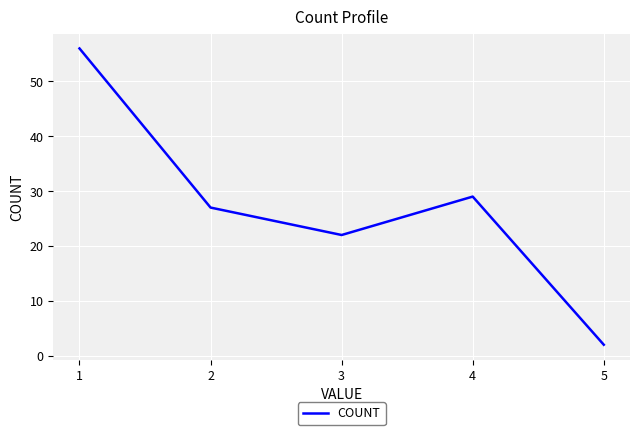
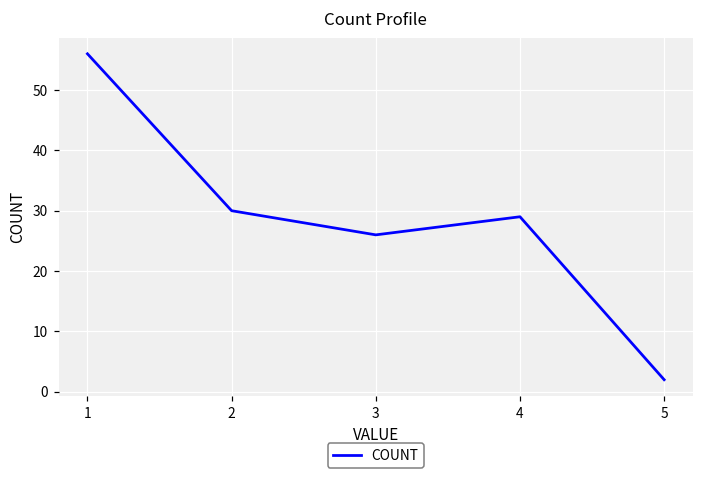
2: 27 -> 30
3: 22 -> 26
